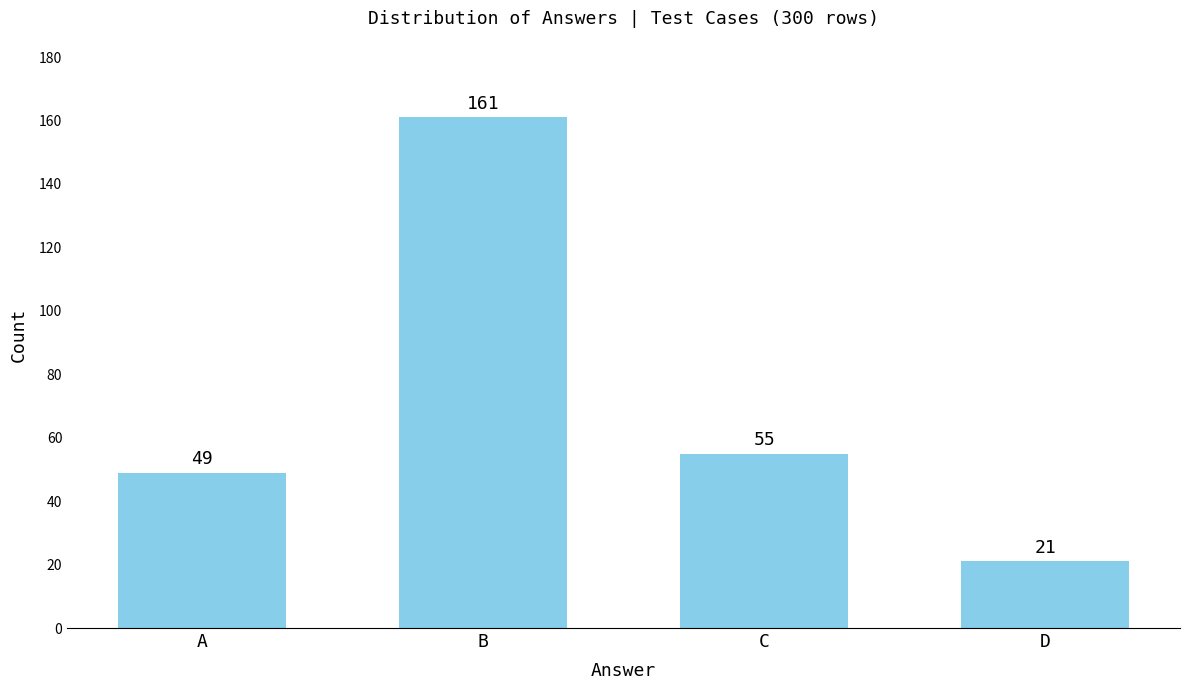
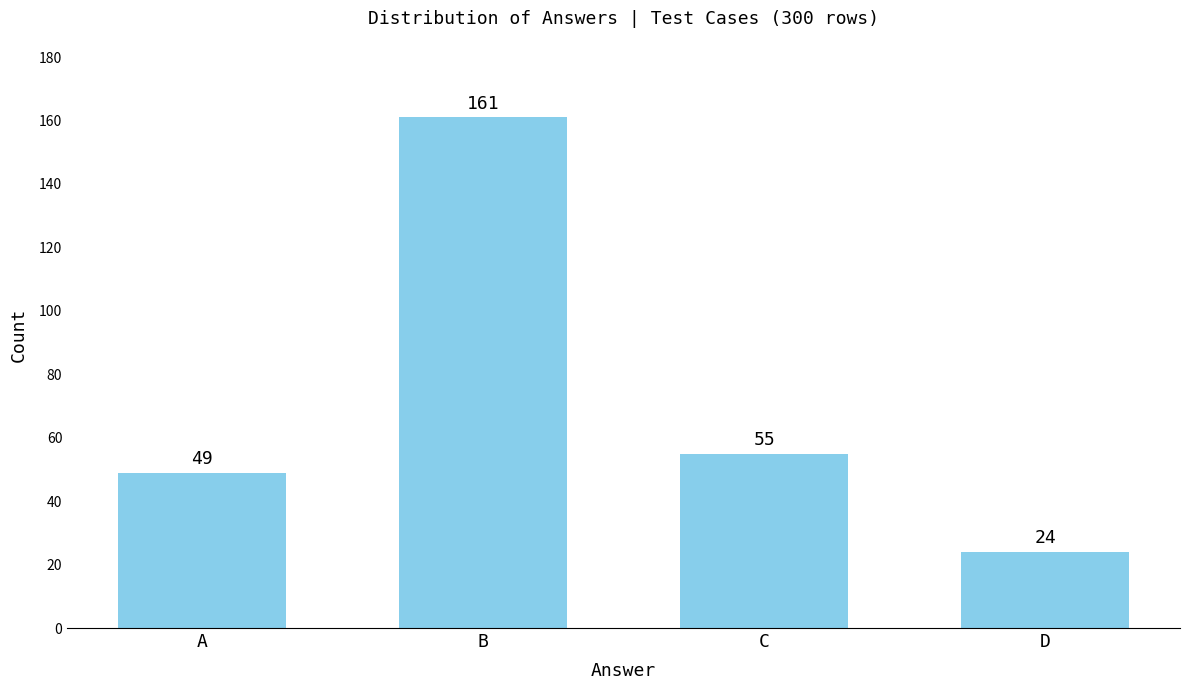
D: 21 -> 24
